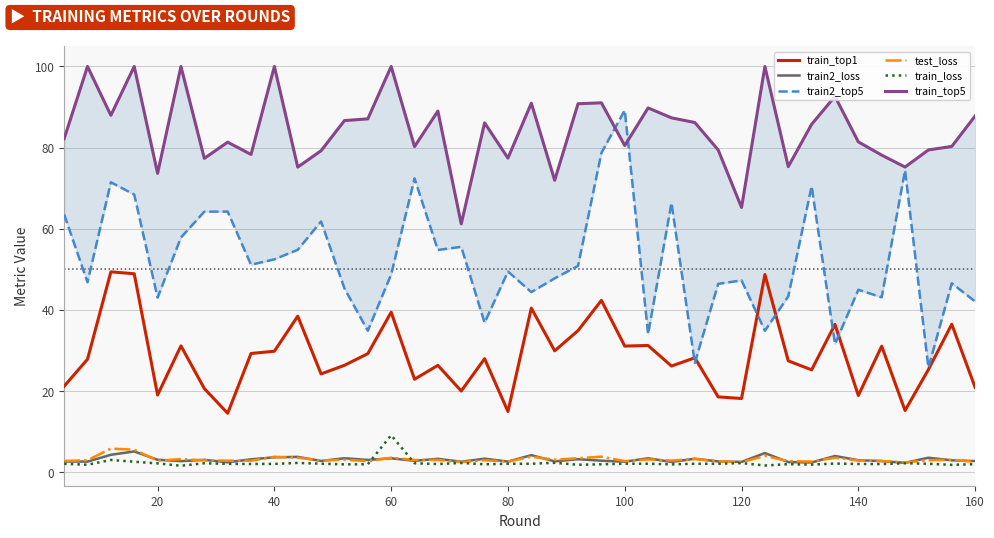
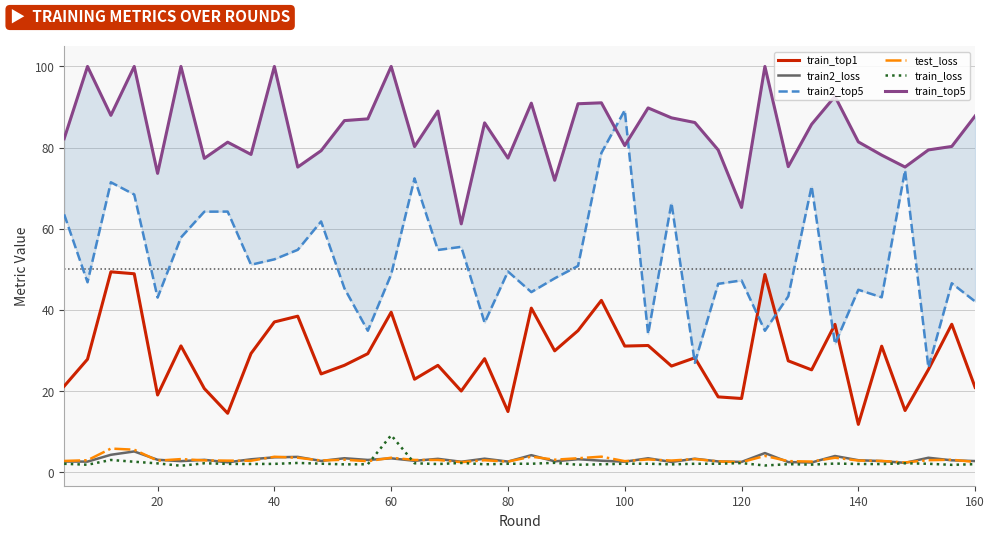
train_top1, 40: 30 -> 37
train_top1, 140: 19 -> 12
